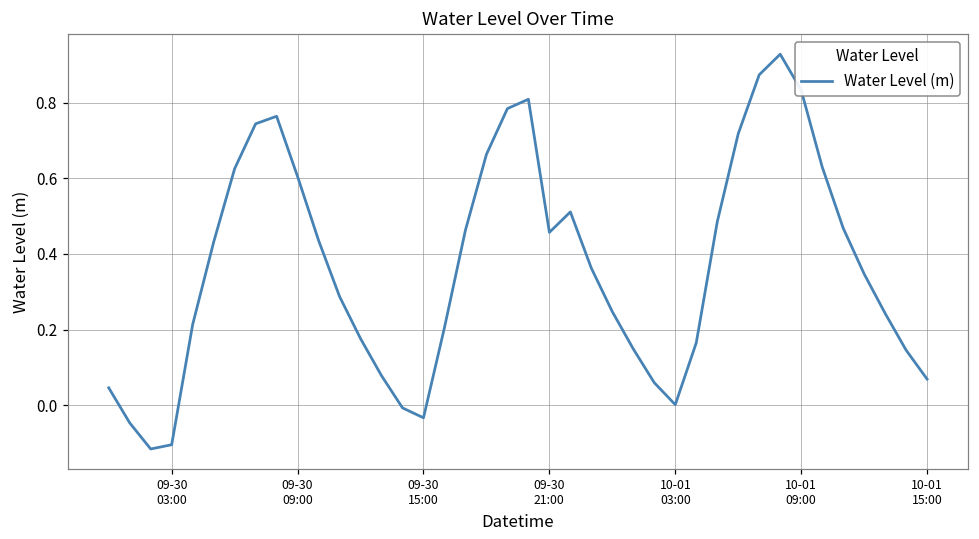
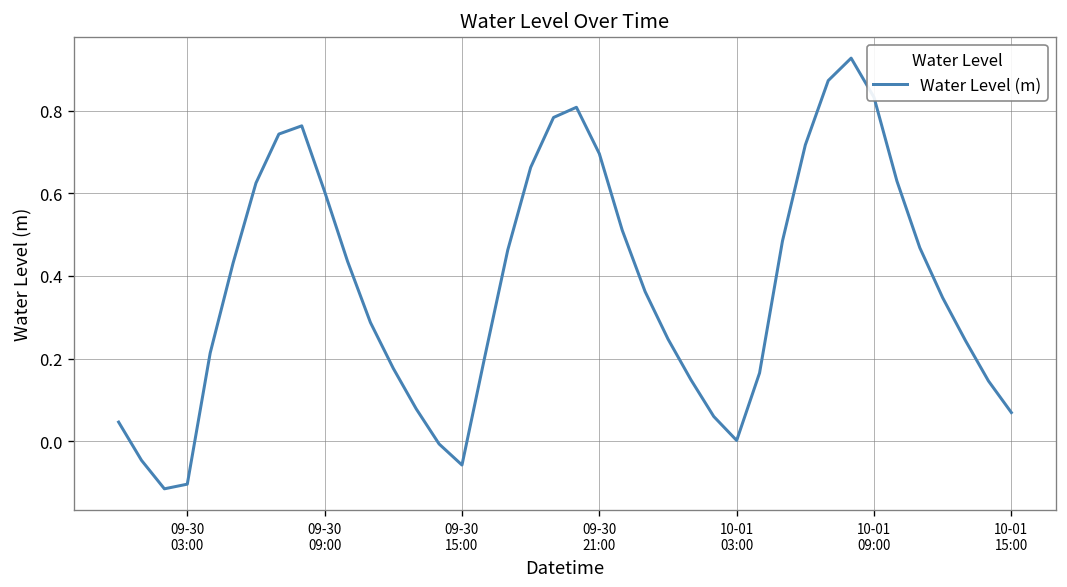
09-30 15:00: -0.03 -> -0.06
09-30 21:00: 0.46 -> 0.70
